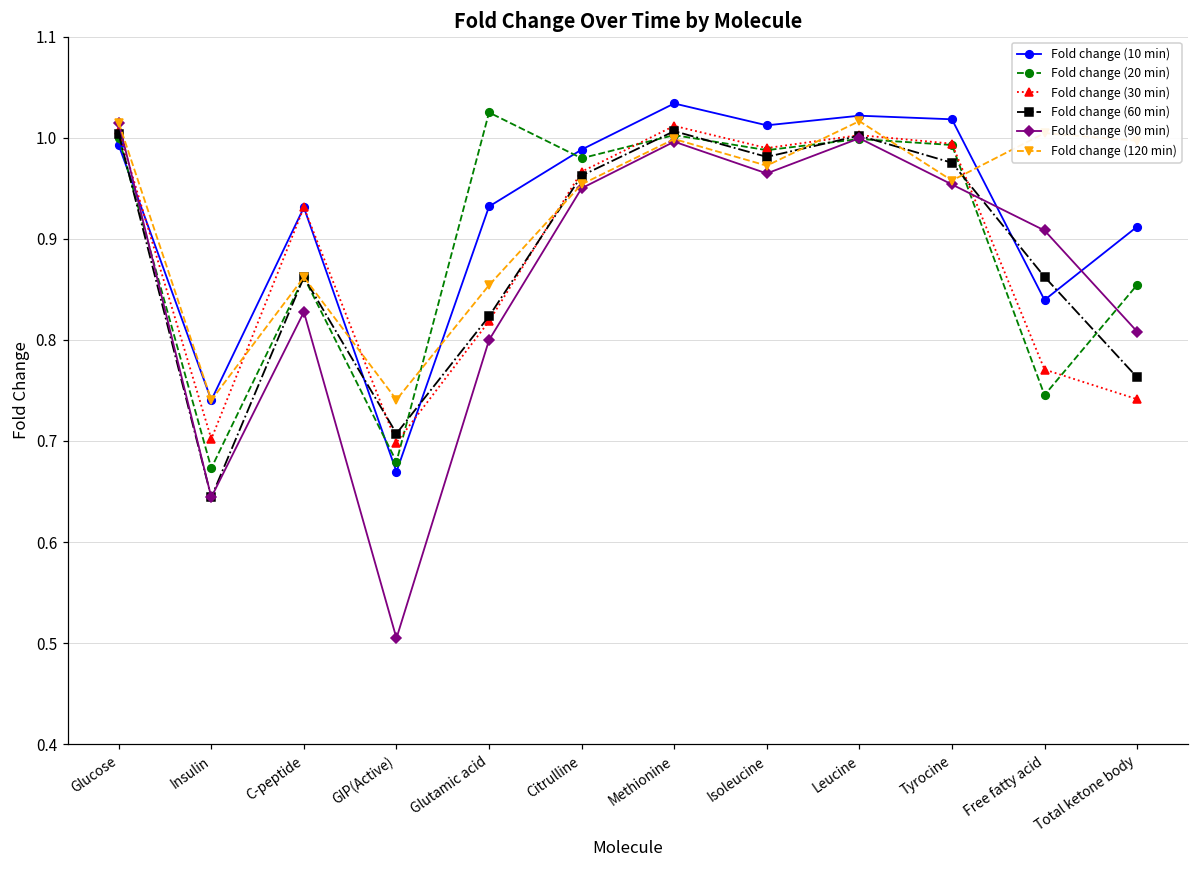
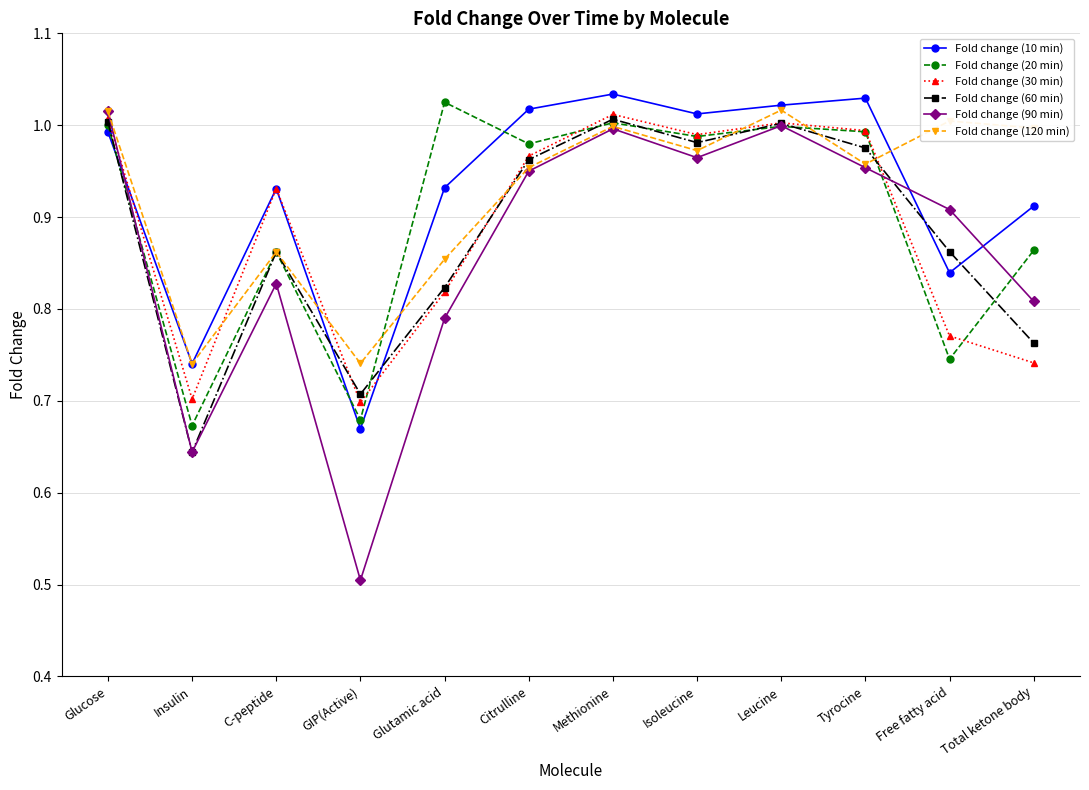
Fold change (90 min), Glutamic acid: 0.80 -> 0.79
Fold change (10 min), Citrulline: 0.99 -> 1.02
Fold change (10 min), Tyrocine: 1.02 -> 1.03
Fold change (20 min), Total ketone body: 0.85 -> 0.86
